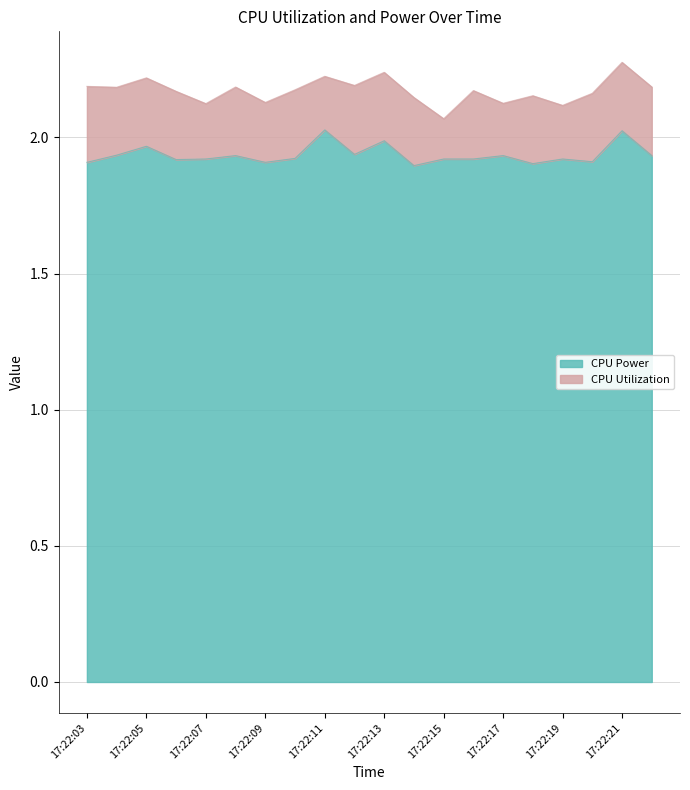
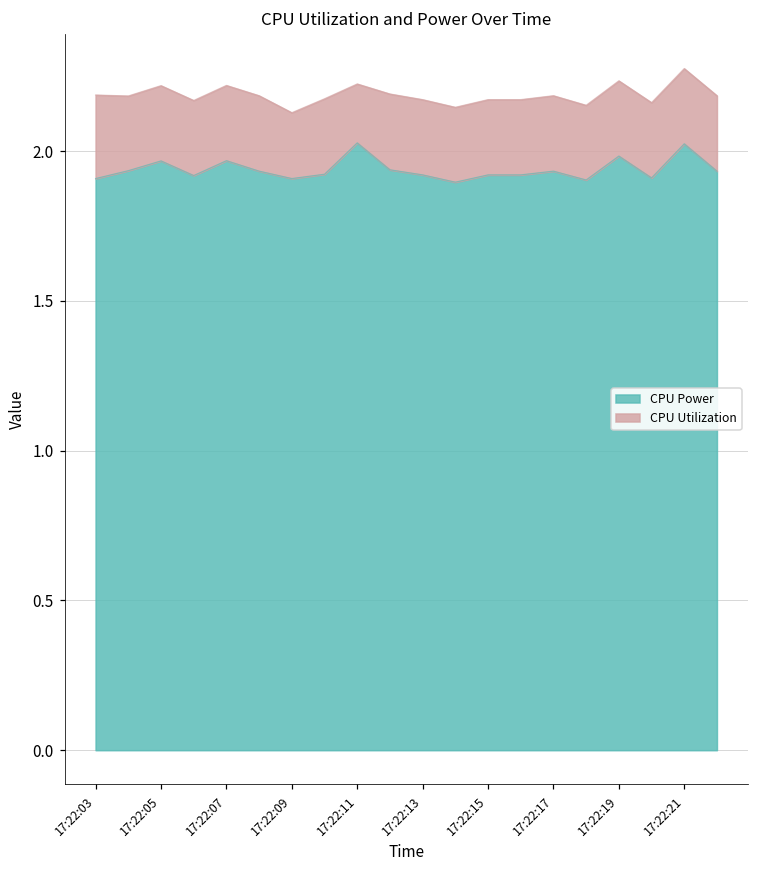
CPU Power, 17:22:07: 1.92 -> 1.97
CPU Utilization, 17:22:07: 0.20 -> 0.25
CPU Power, 17:22:13: 1.99 -> 1.92
CPU Utilization, 17:22:15: 0.15 -> 0.25
CPU Utilization, 17:22:17: 0.19 -> 0.25
CPU Power, 17:22:19: 1.92 -> 1.98
CPU Utilization, 17:22:19: 0.20 -> 0.25
